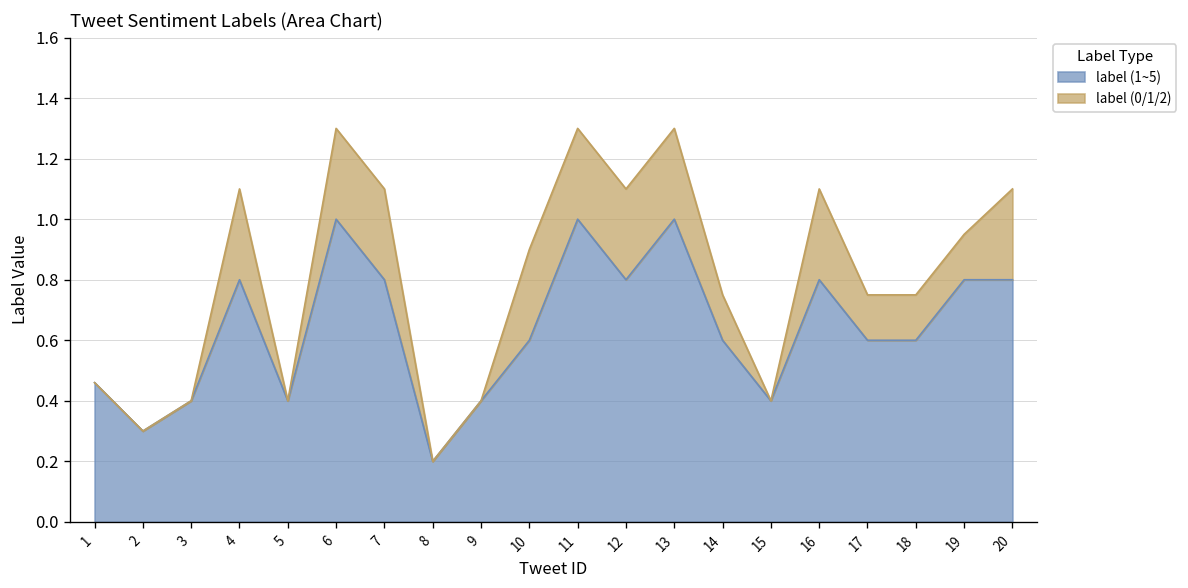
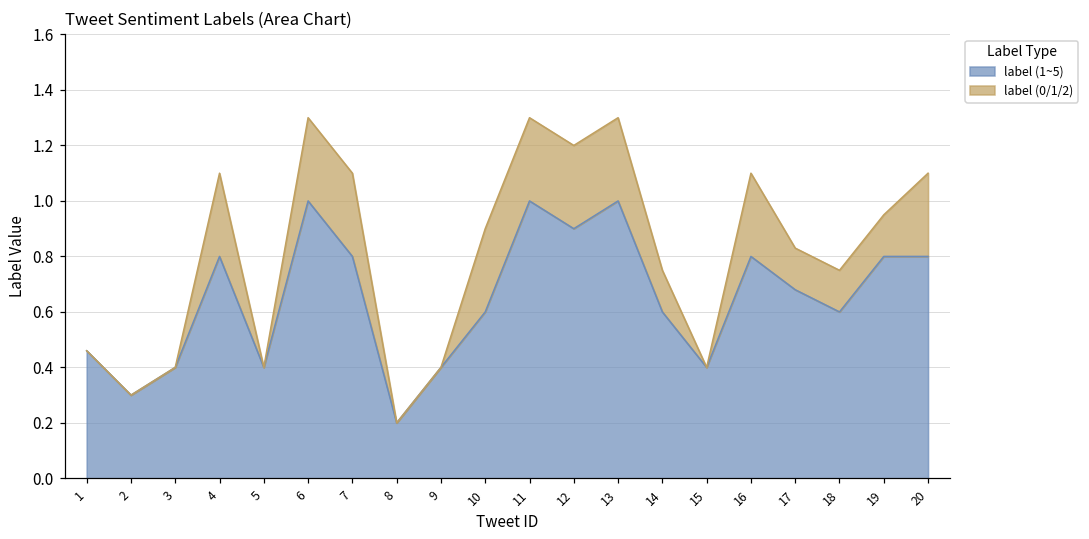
label (1~5), 12: 0.80 -> 0.90
label (1~5), 17: 0.60 -> 0.68
